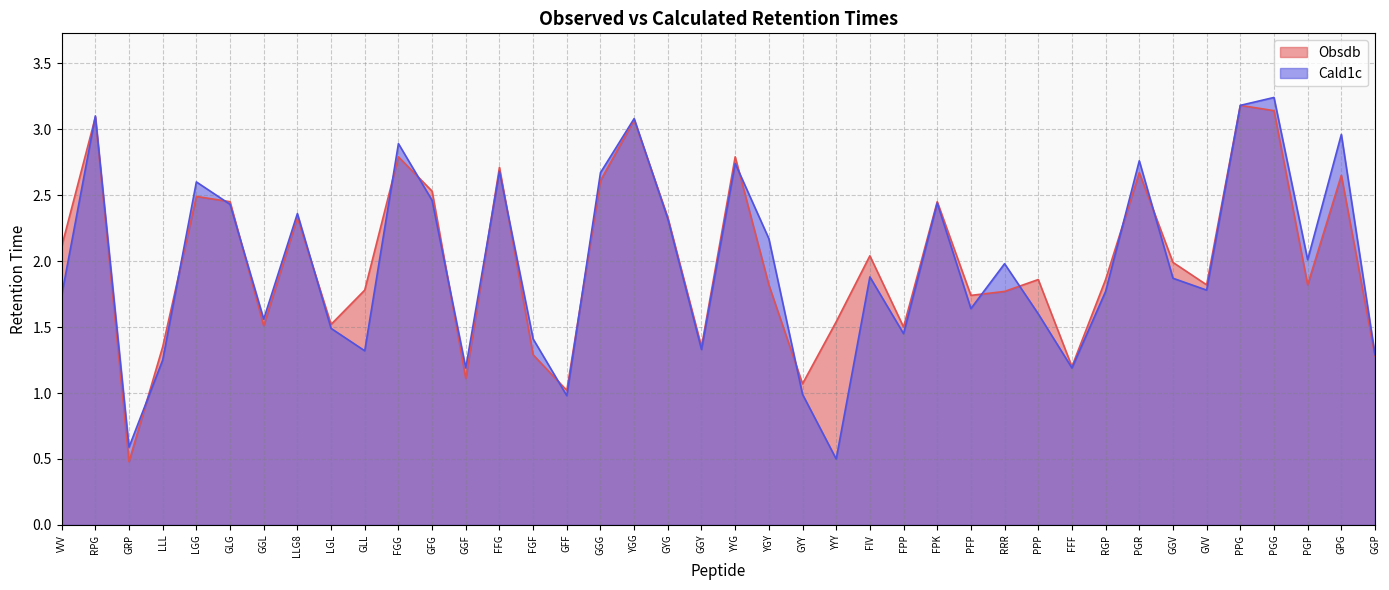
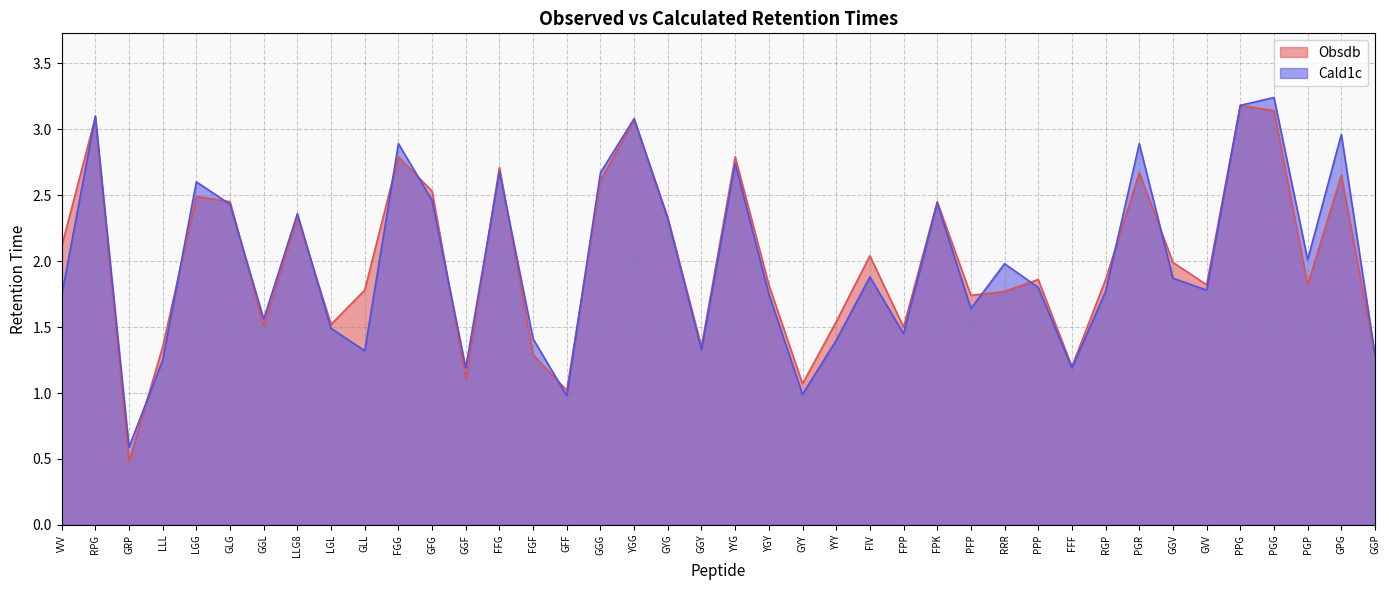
Cald1c, YGY: 2.17 -> 1.75
Cald1c, YYY: 0.5 -> 1.4
Cald1c, PPP: 1.6 -> 1.8
Cald1c, PGR: 2.76 -> 2.89
